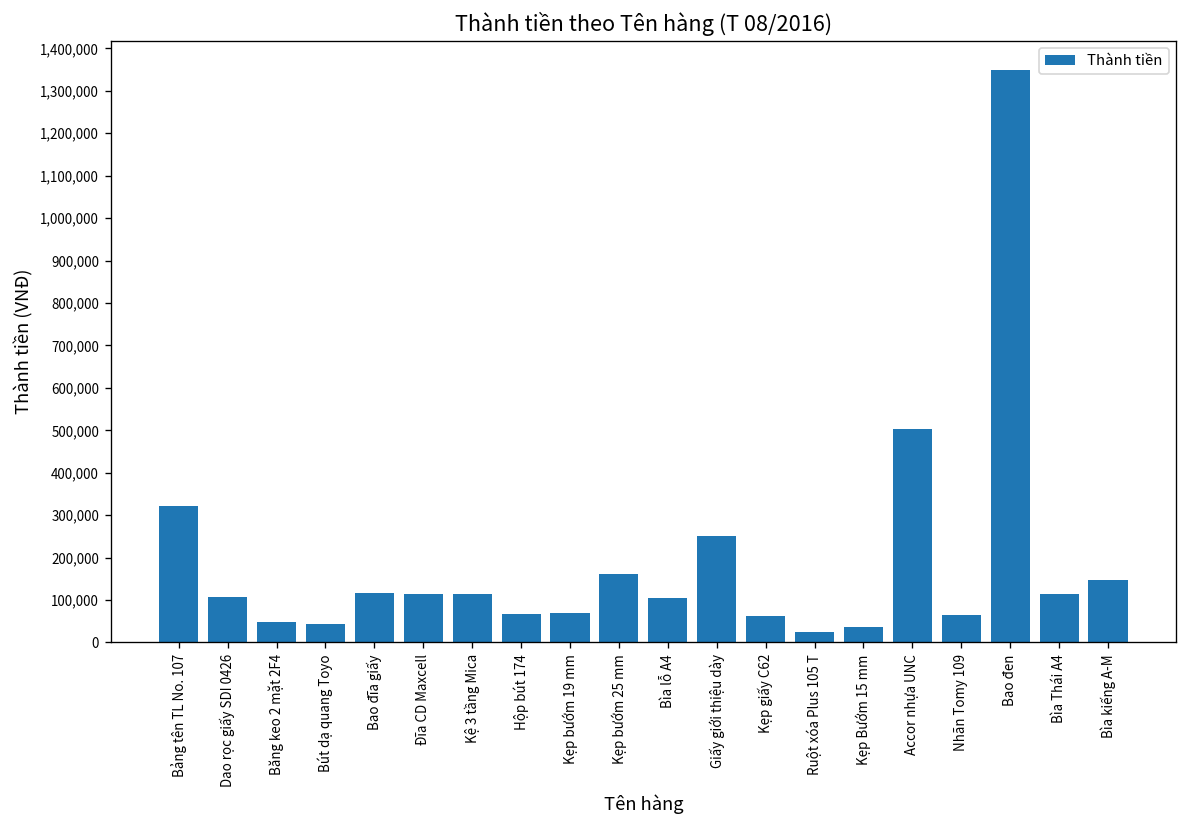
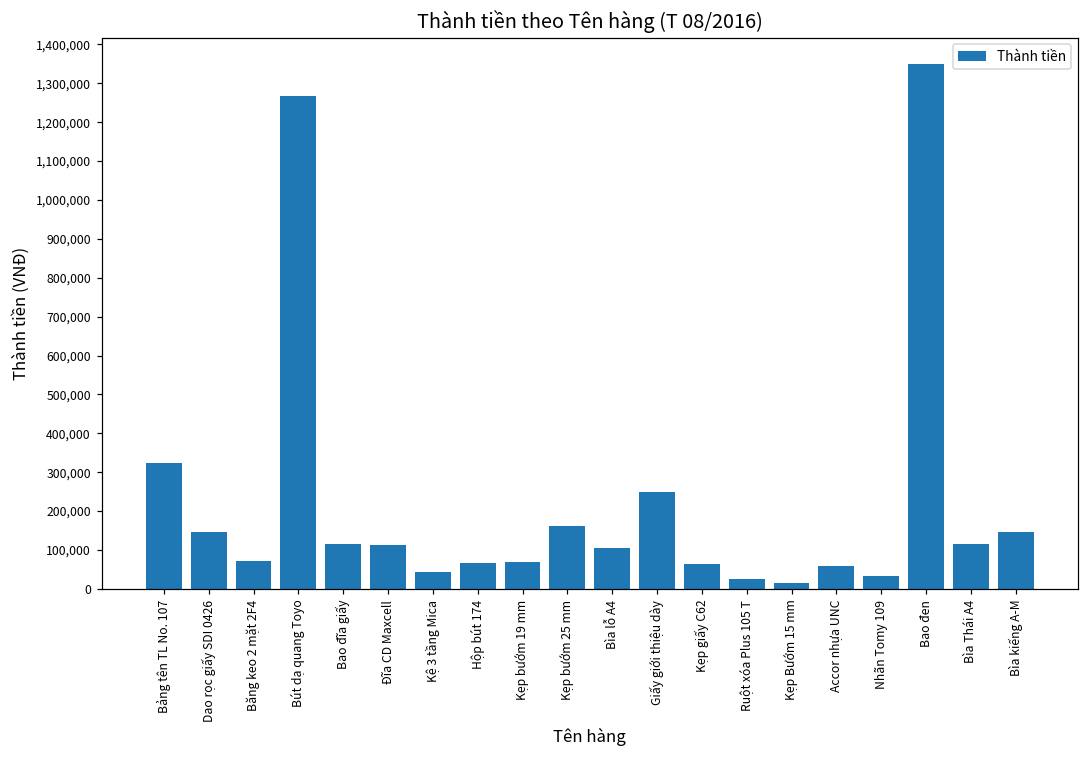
Dao rọc giấy SDI 0426: 110,000 -> 150,000
Băng keo 2 mặt 2F4: 50,000 -> 70,000
Bút dạ quang Toyo: 40,000 -> 1,270,000
Kệ 3 tầng Mica: 120,000 -> 40,000
Kẹp Bướm 15 mm: 40,000 -> 10,000
Accor nhựa UNC: 500,000 -> 60,000
Nhãn Tomy 109: 60,000 -> 30,000
